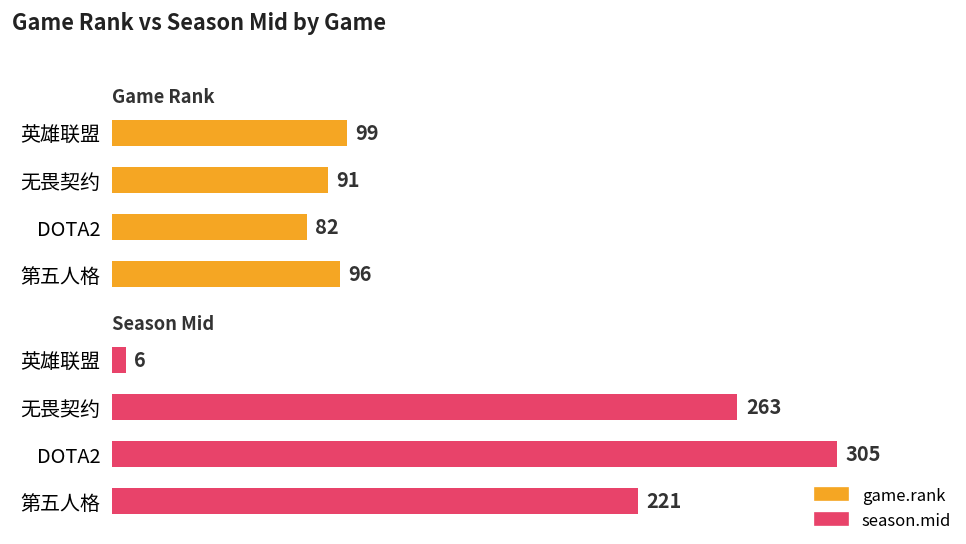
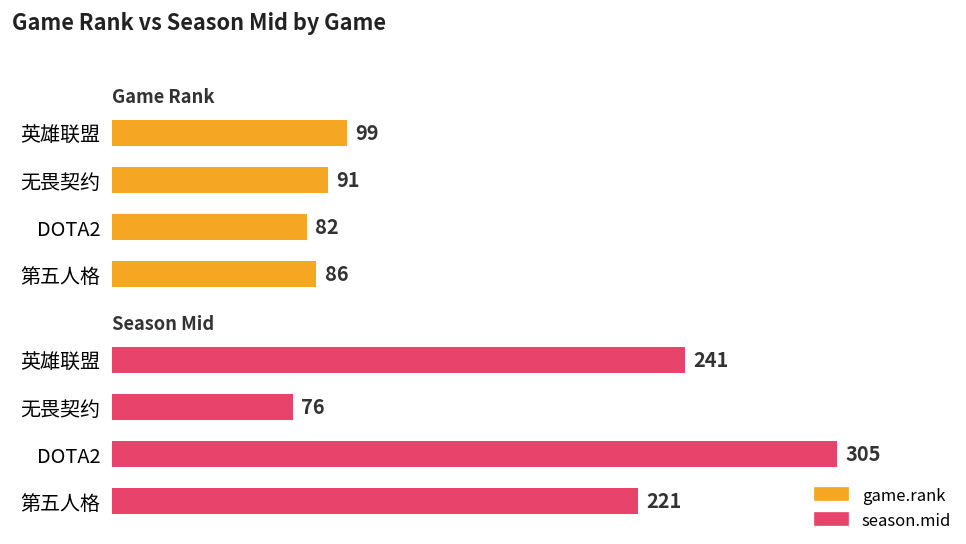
Game Rank, 第五人格: 96 -> 86
Season Mid, 英雄联盟: 6 -> 241
Season Mid, 无畏契约: 263 -> 76
